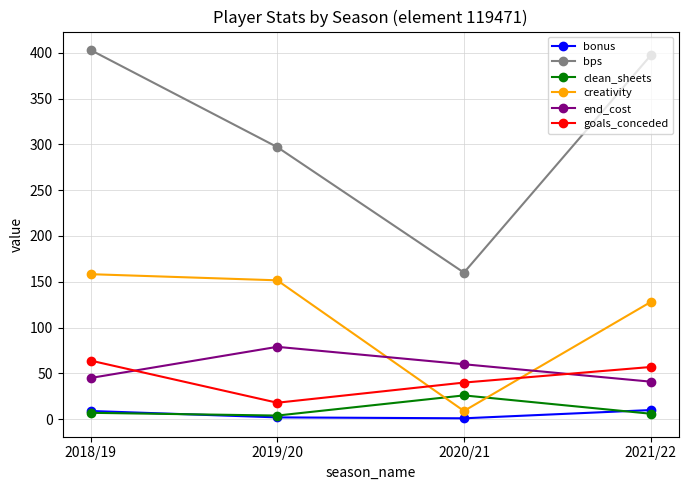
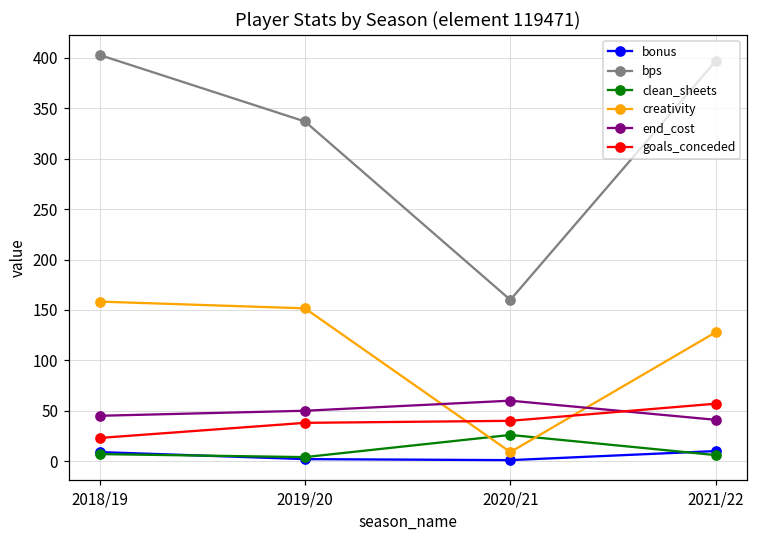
goals_conceded, 2018/19: 60 -> 20
bps, 2019/20: 300 -> 340
end_cost, 2019/20: 80 -> 50
goals_conceded, 2019/20: 20 -> 40
